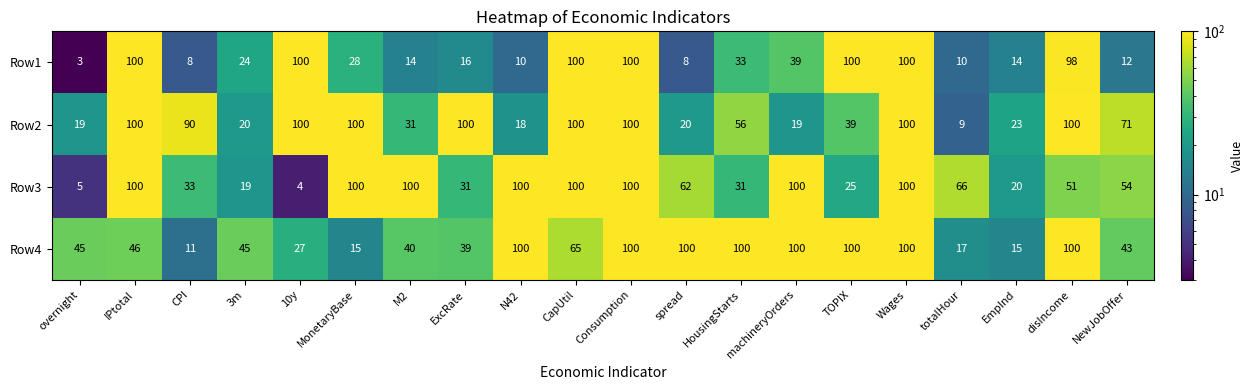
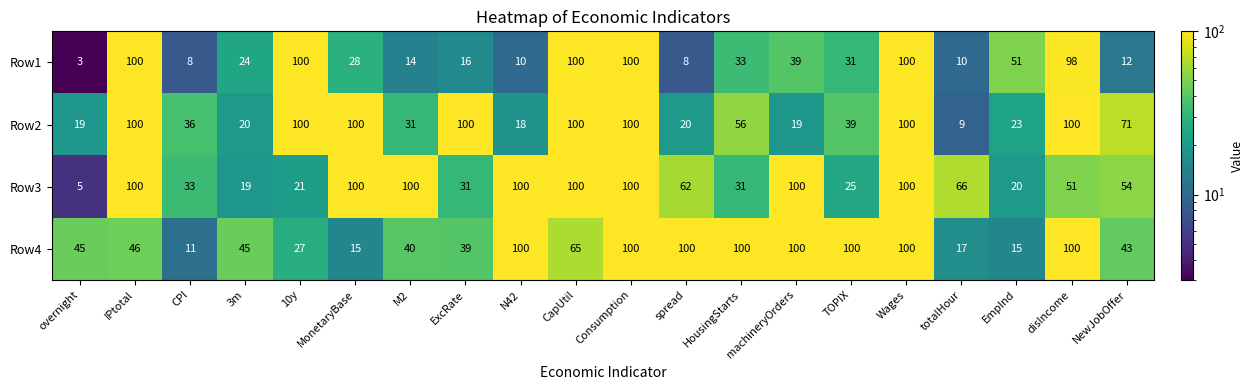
Row1, TOPIX: 100 -> 31
Row1, EmpInd: 14 -> 51
Row2, CPI: 90 -> 36
Row3, 10y: 4 -> 21
